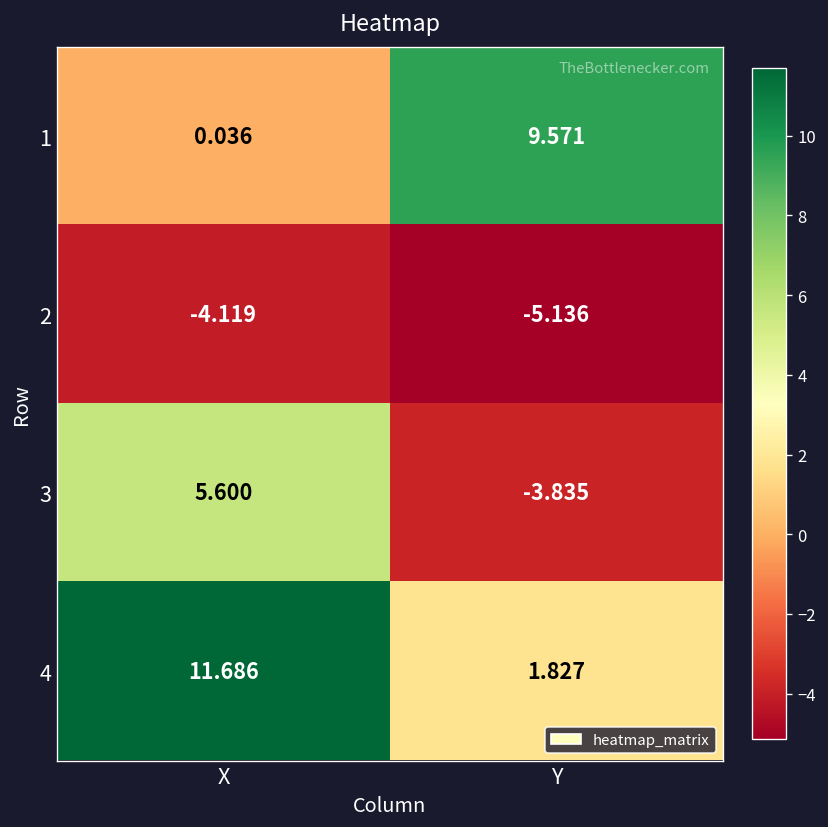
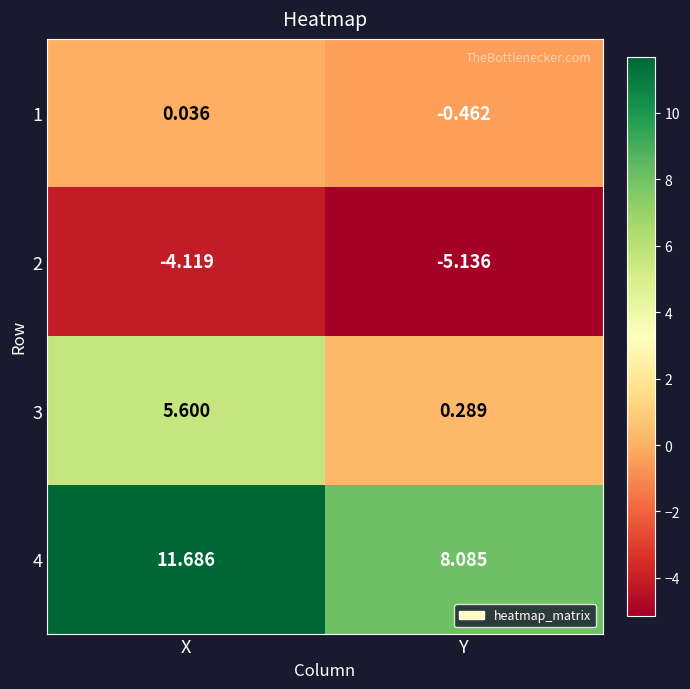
1, Y: 9.571 -> -0.462
3, Y: -3.835 -> 0.289
4, Y: 1.827 -> 8.085
